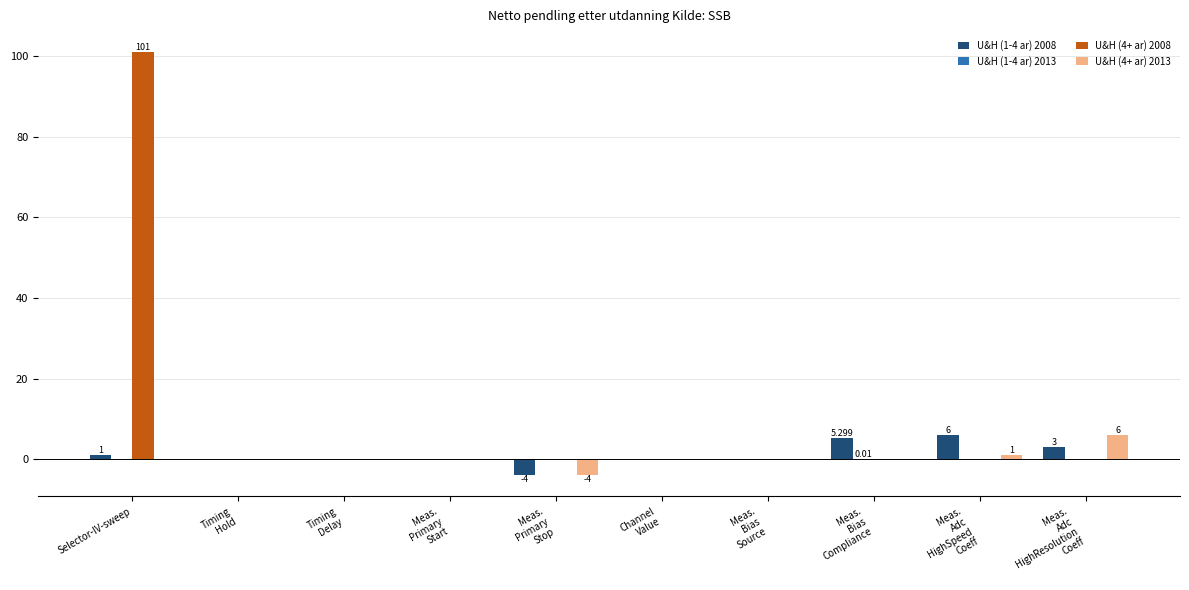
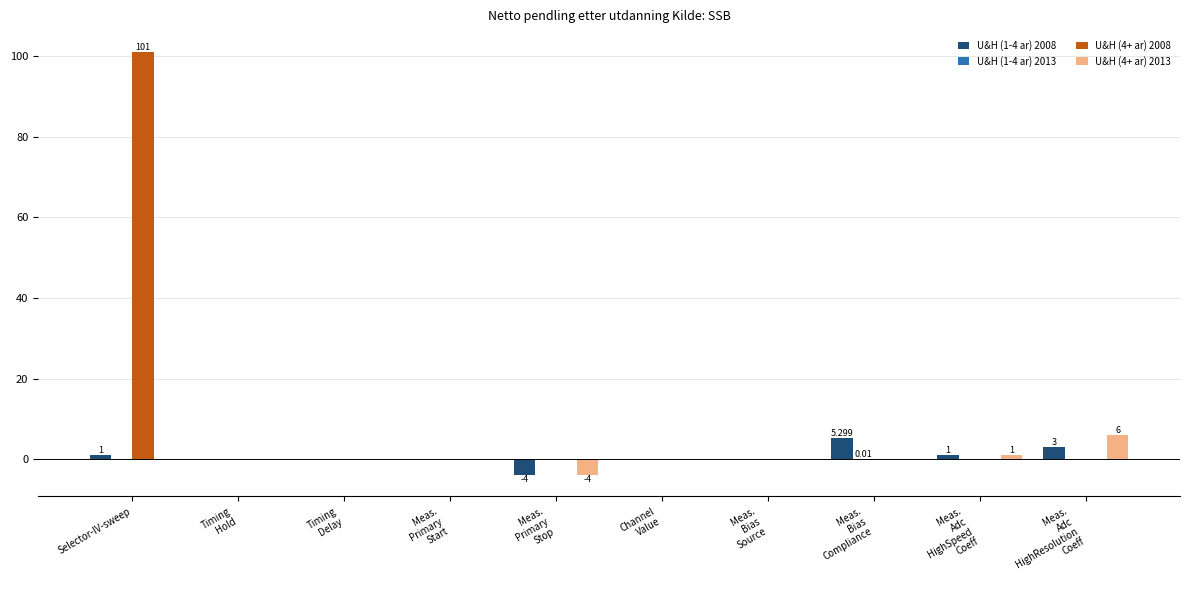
U&H (1-4 ar) 2008, Meas. Adc HighSpeed Coeff: 6 -> 1
